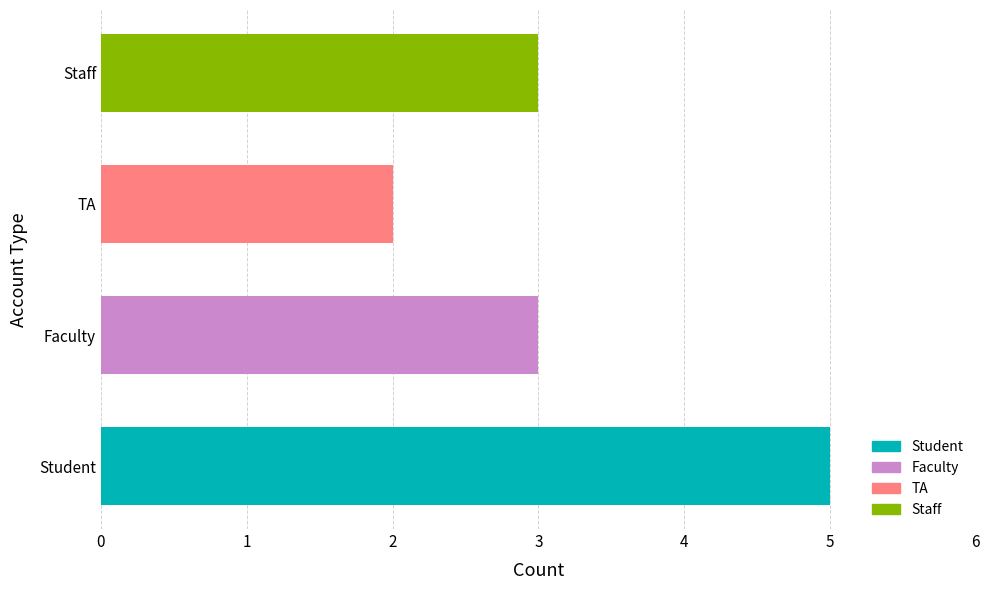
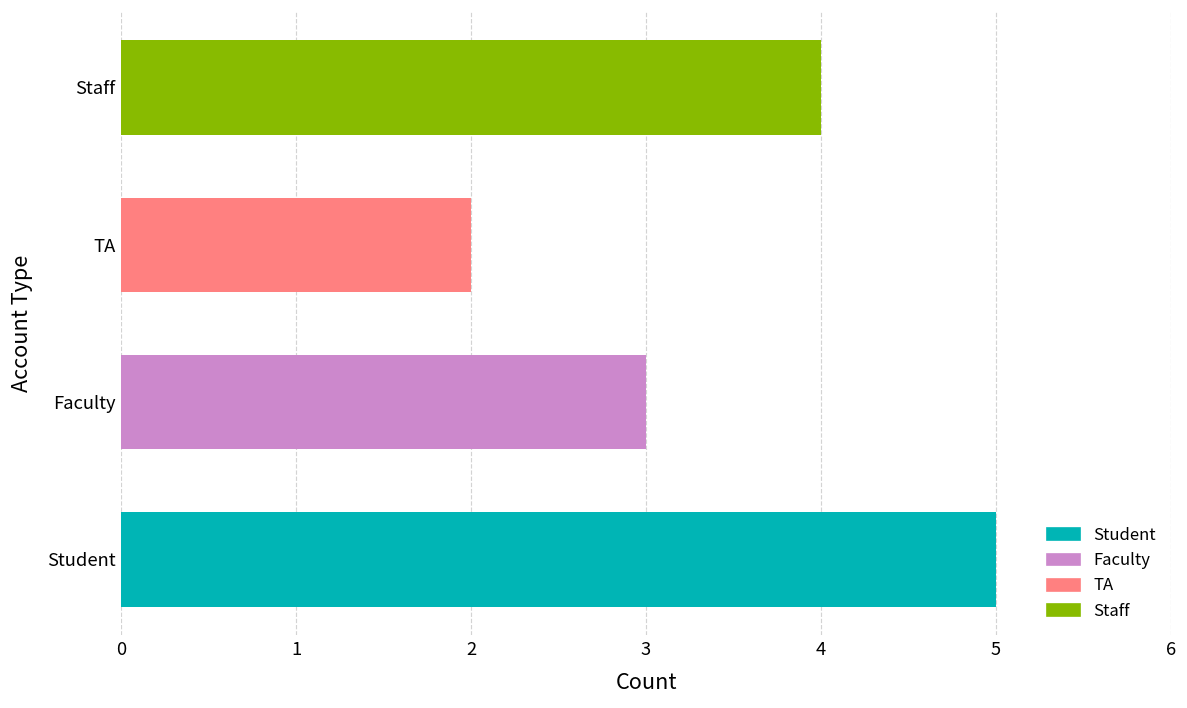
Staff: 3 -> 4
